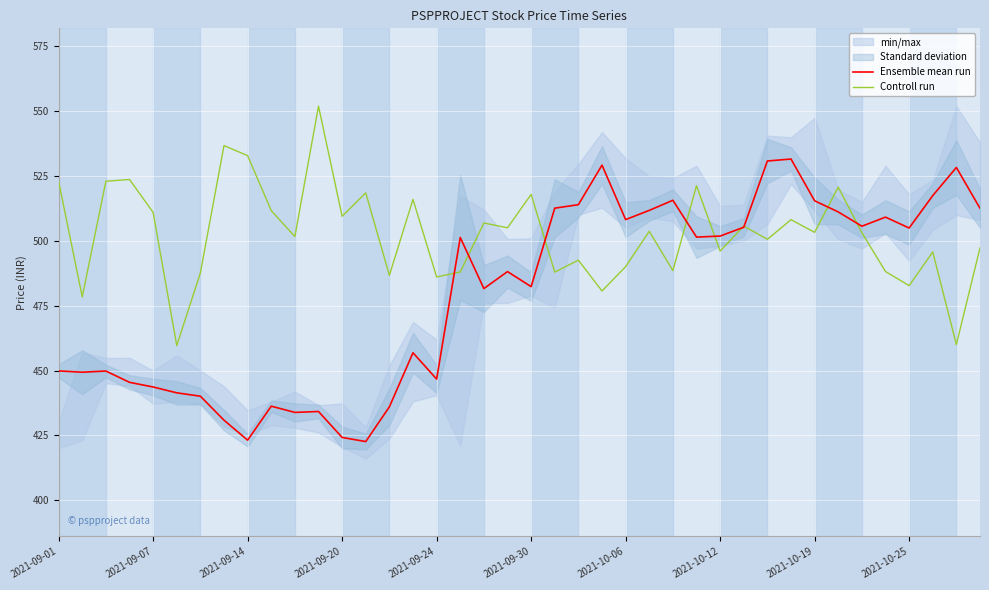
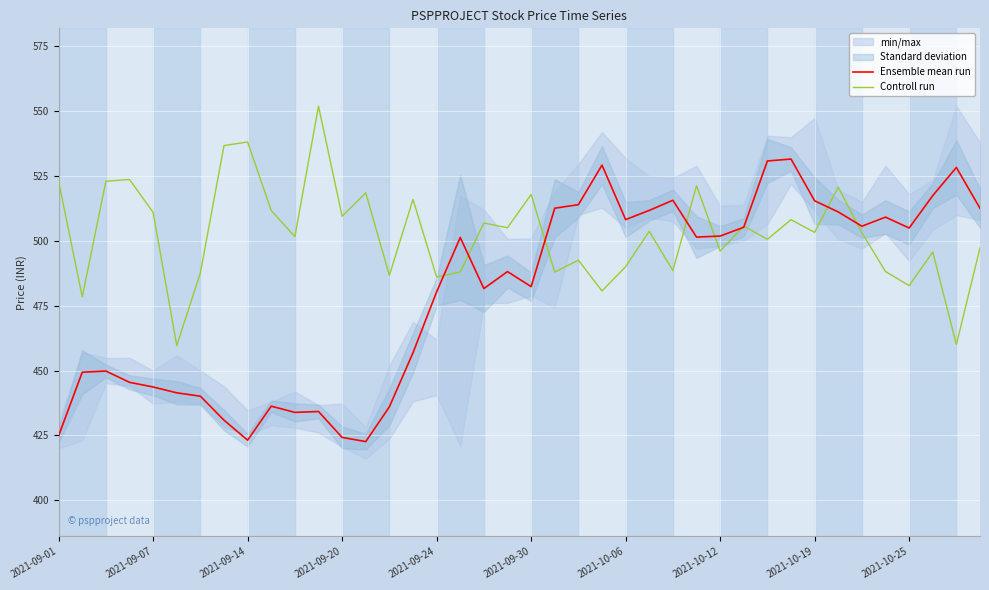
Ensemble mean run, 2021-09-01: 450 -> 425
Controll run, 2021-09-14: 533 -> 538
Ensemble mean run, 2021-09-24: 447 -> 480
